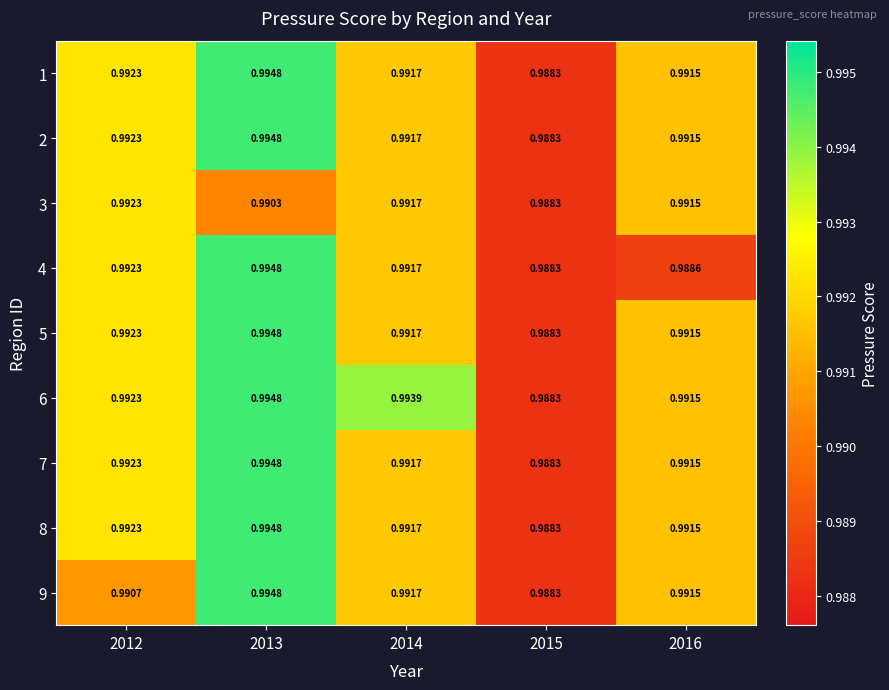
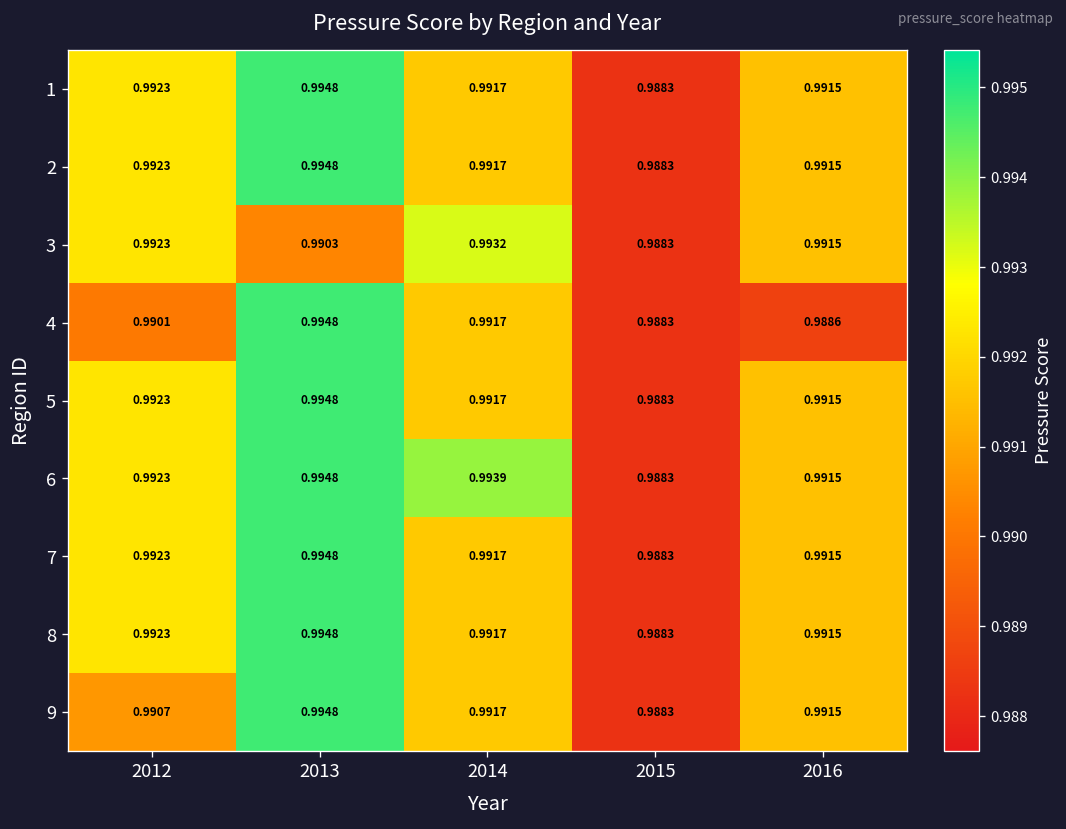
3, 2014: 0.9917 -> 0.9932
4, 2012: 0.9923 -> 0.9901
